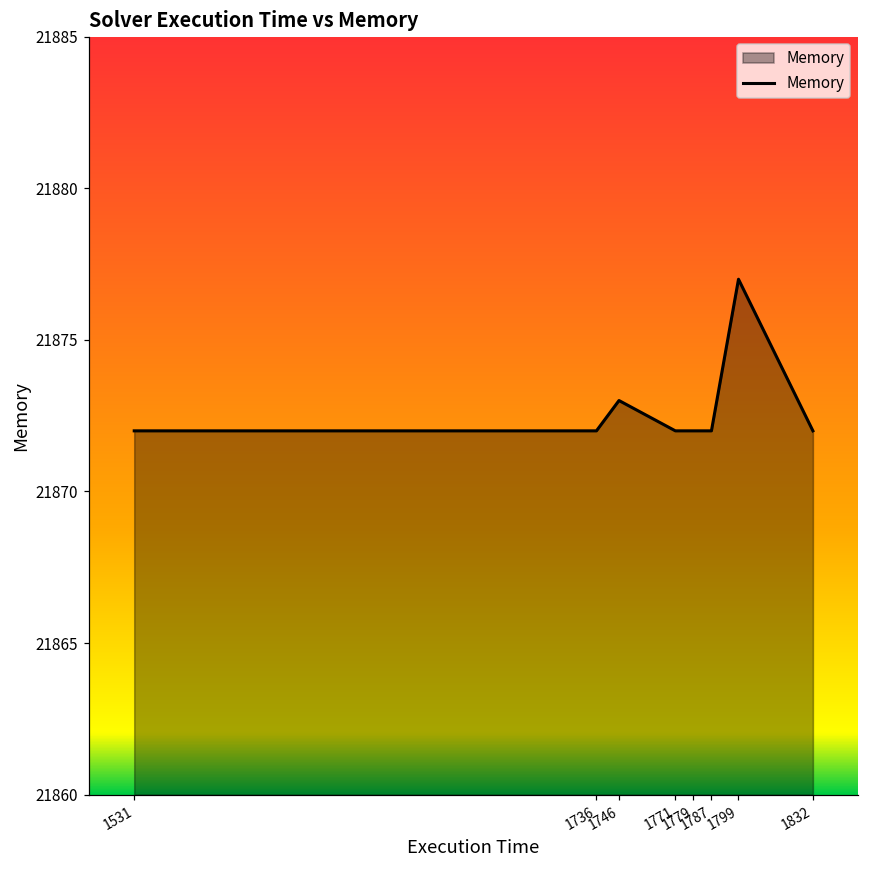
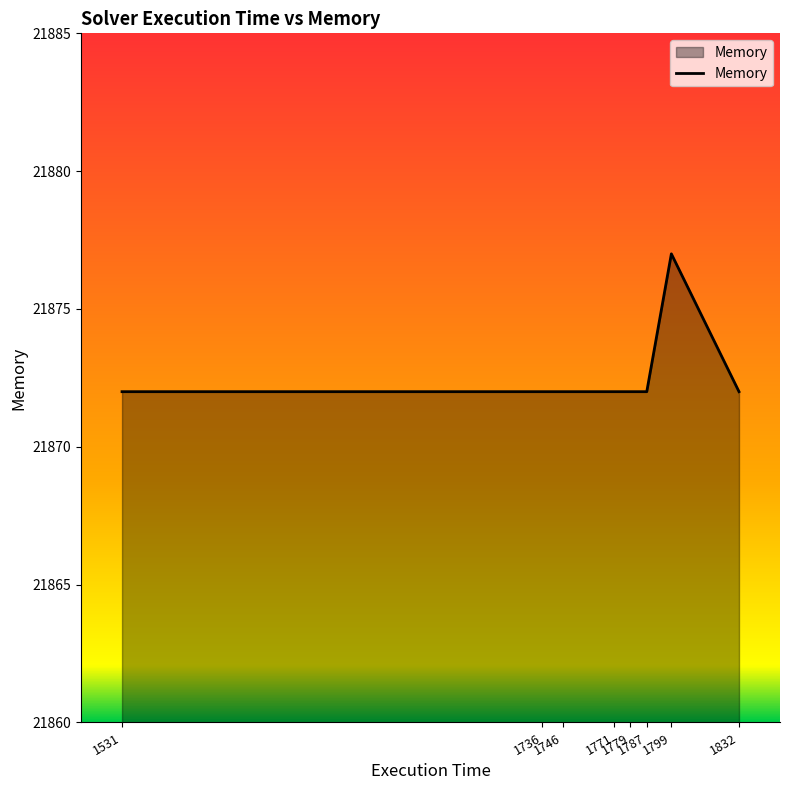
1746: 21873 -> 21872
